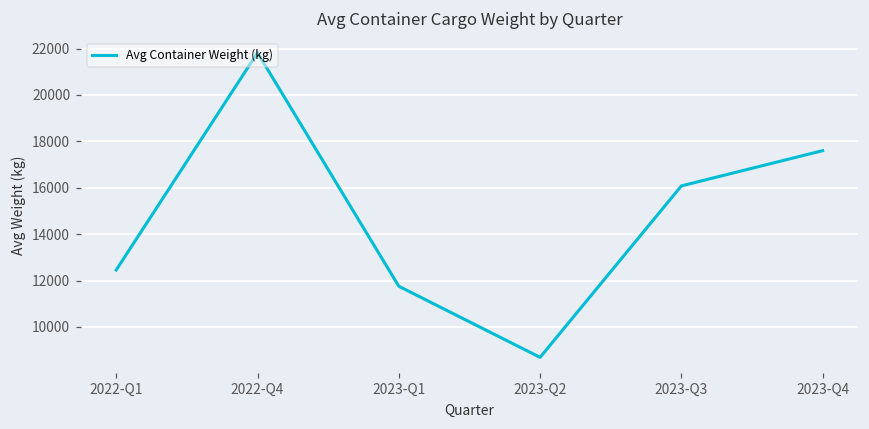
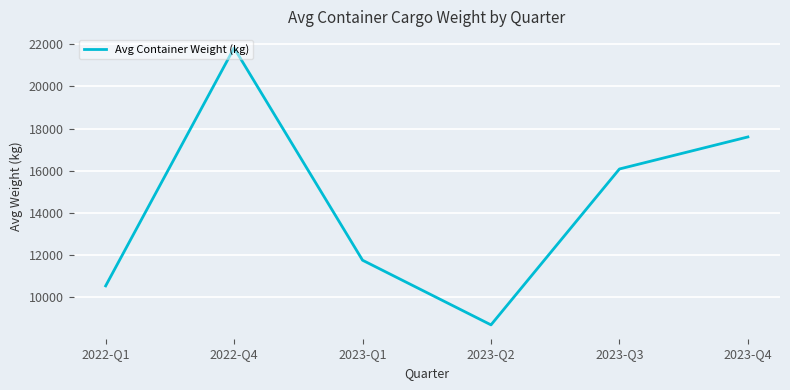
2022-Q1: 12500 -> 10500
